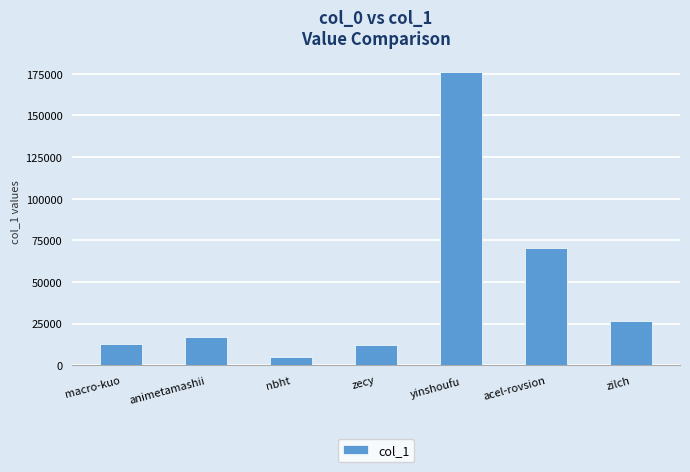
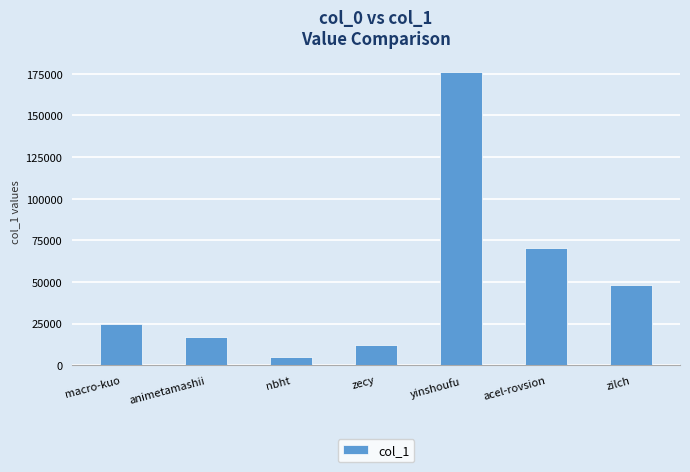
macro-kuo: 13000 -> 25000
zilch: 26000 -> 48000
